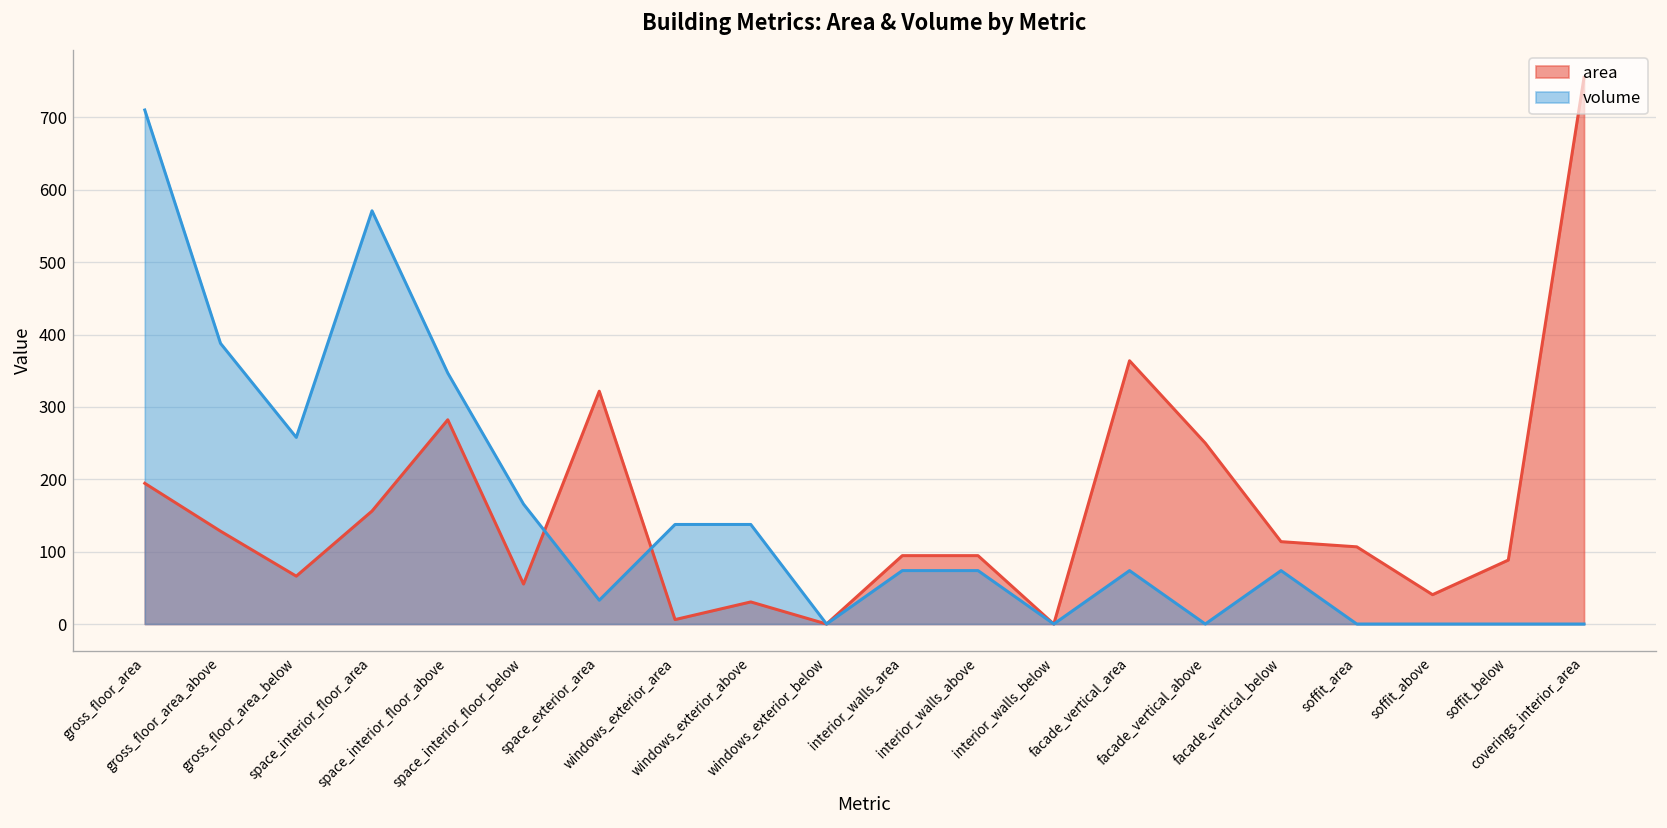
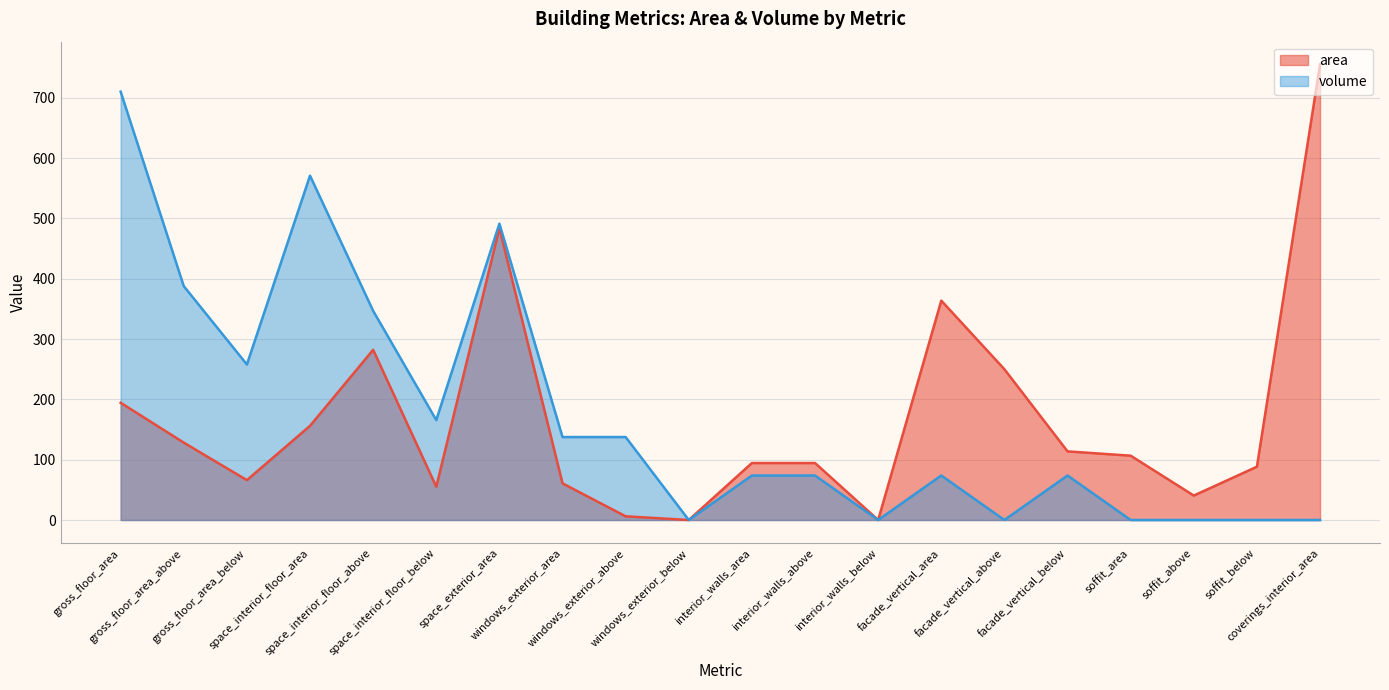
area, space_exterior_area: 320 -> 480
volume, space_exterior_area: 30 -> 490
area, windows_exterior_area: 10 -> 60
area, windows_exterior_above: 30 -> 10
